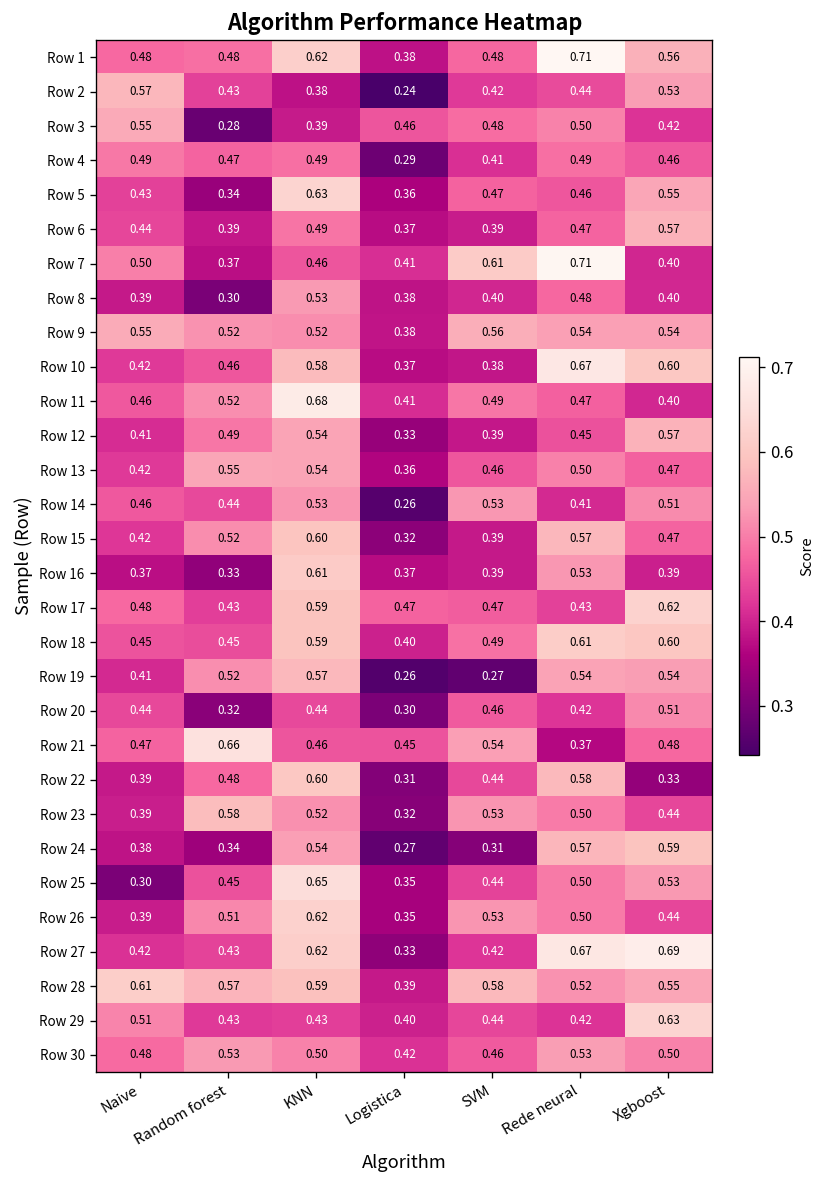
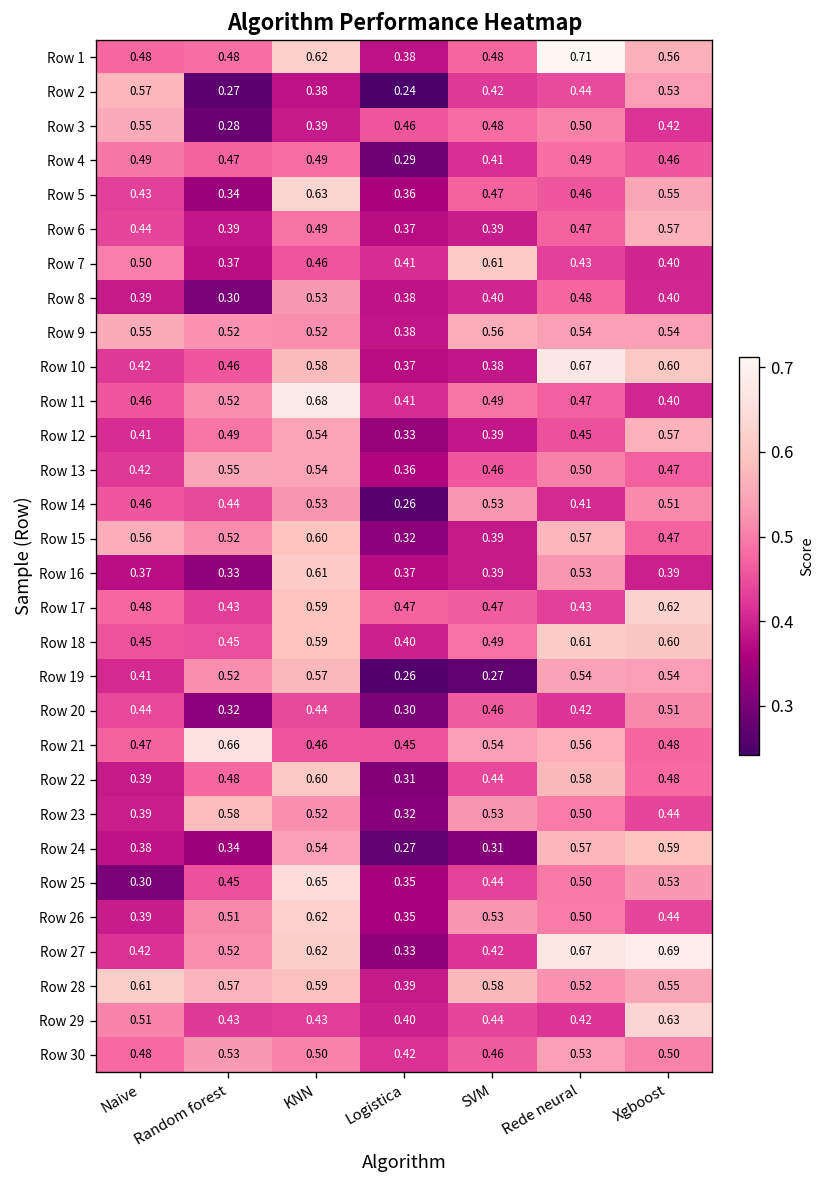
Row 2, Random forest: 0.43 -> 0.27
Row 7, Rede neural: 0.71 -> 0.43
Row 15, Naive: 0.42 -> 0.56
Row 21, Rede neural: 0.37 -> 0.56
Row 22, Xgboost: 0.33 -> 0.48
Row 27, Random forest: 0.43 -> 0.52
